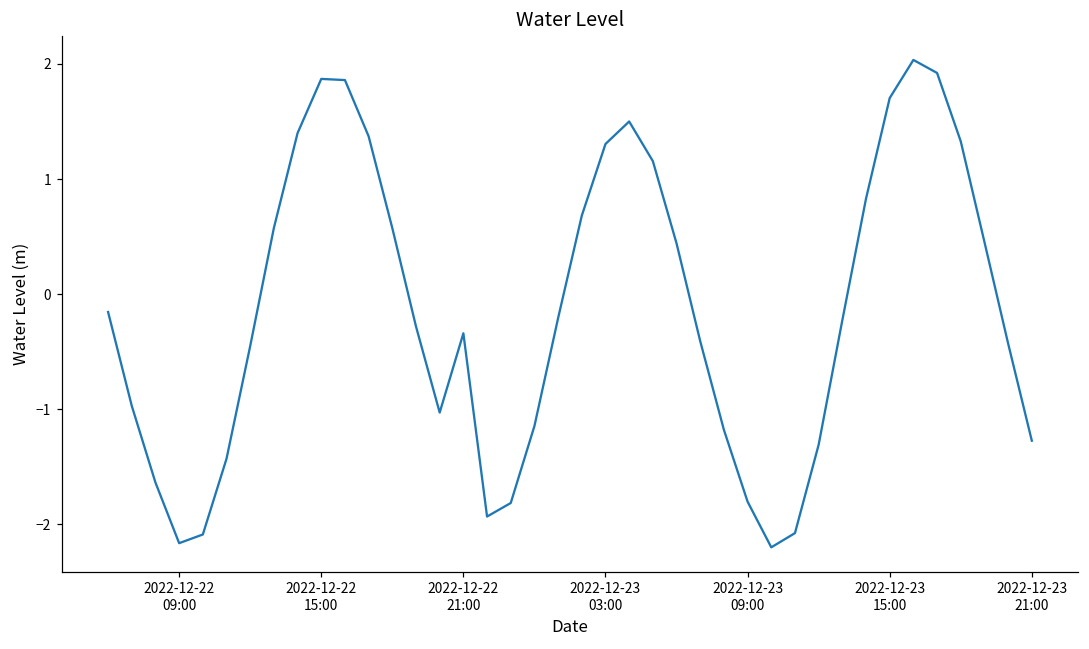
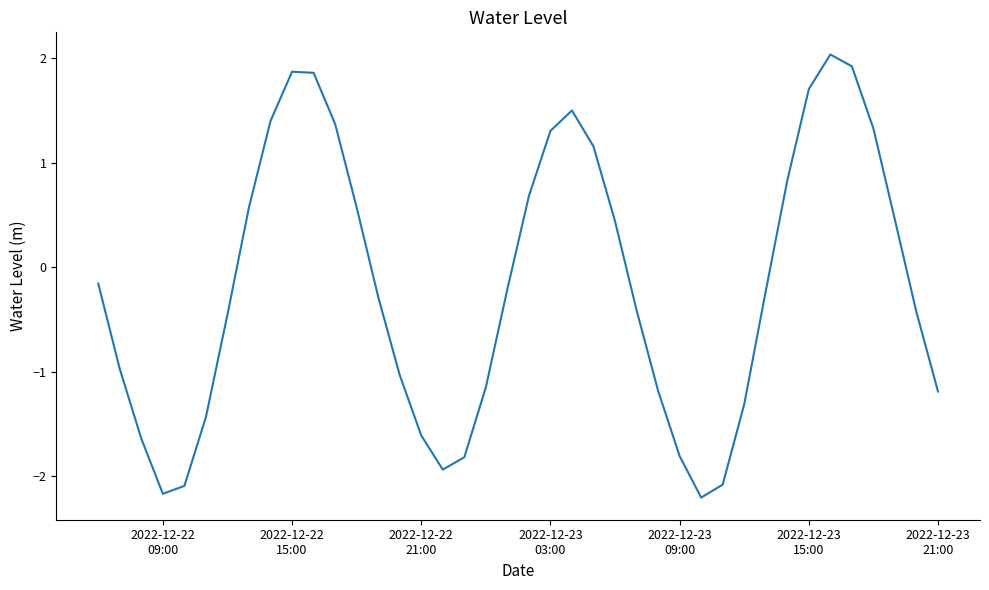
2022-12-22 21:00: -0.34 -> -1.61
2022-12-23 21:00: -1.27 -> -1.19
